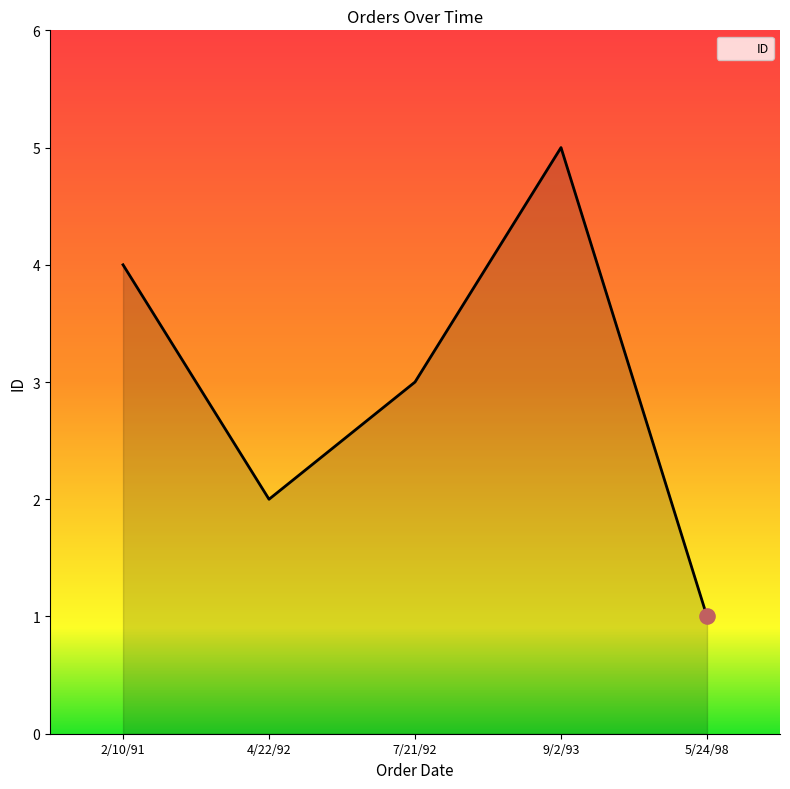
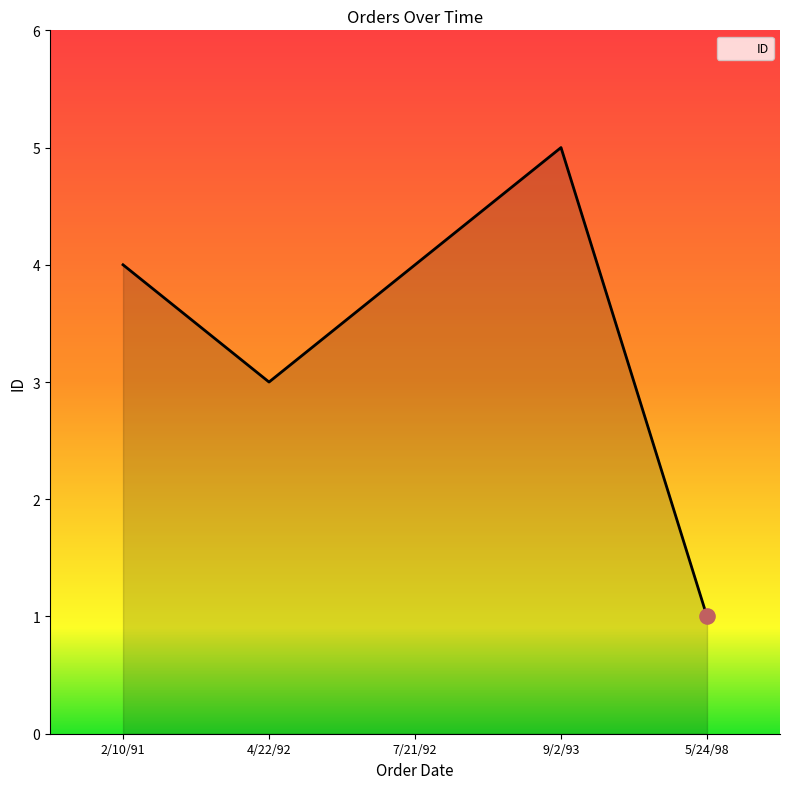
ID, 4/22/92: 2 -> 3
ID, 7/21/92: 3 -> 4
